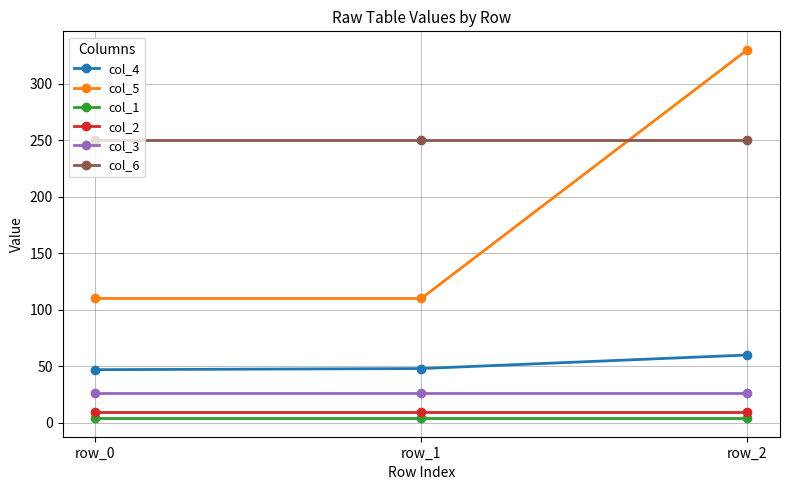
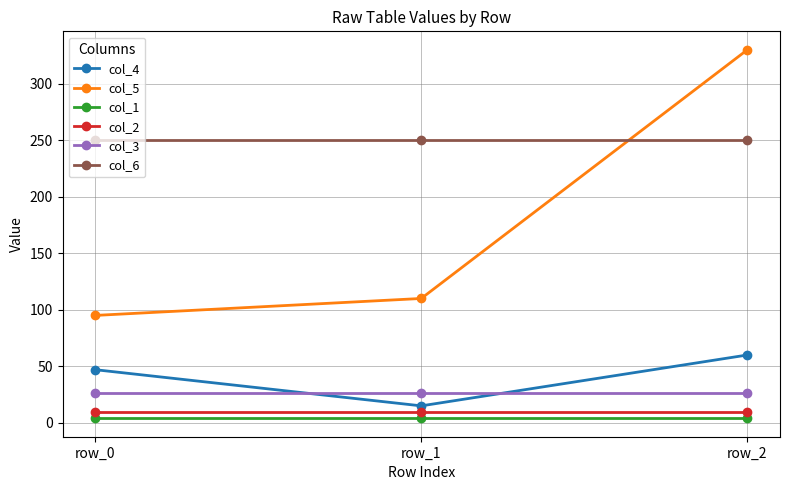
col_5, row_0: 110 -> 95
col_4, row_1: 48 -> 15
